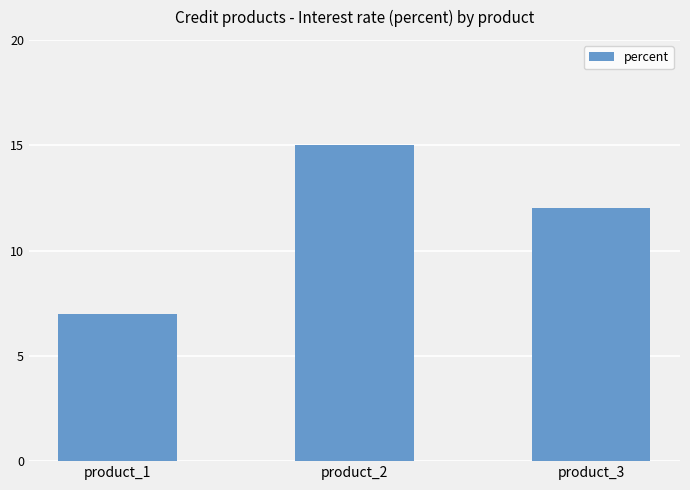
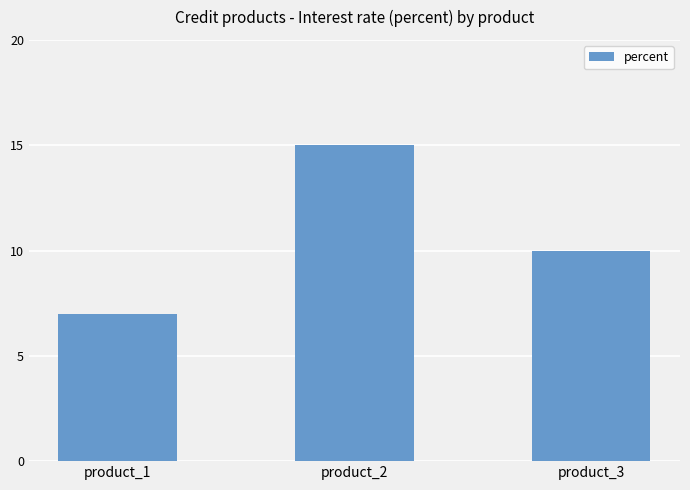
product_3: 12 -> 10
